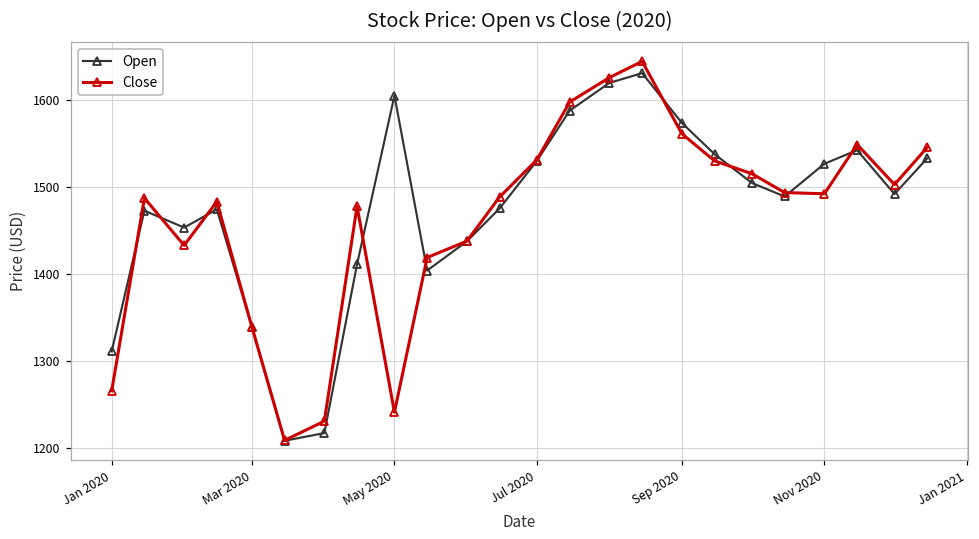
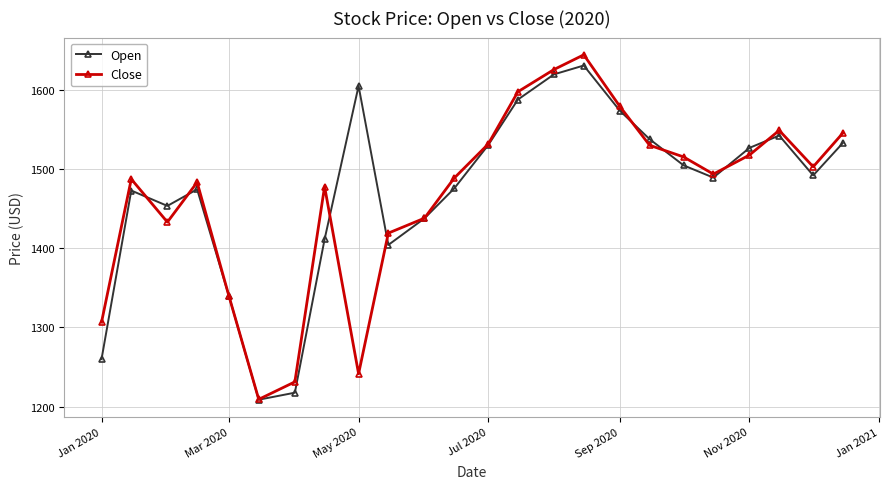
Open, Jan 2020: 1310 -> 1260
Close, Jan 2020: 1270 -> 1310
Close, Sep 2020: 1560 -> 1580
Close, Nov 2020: 1490 -> 1520
